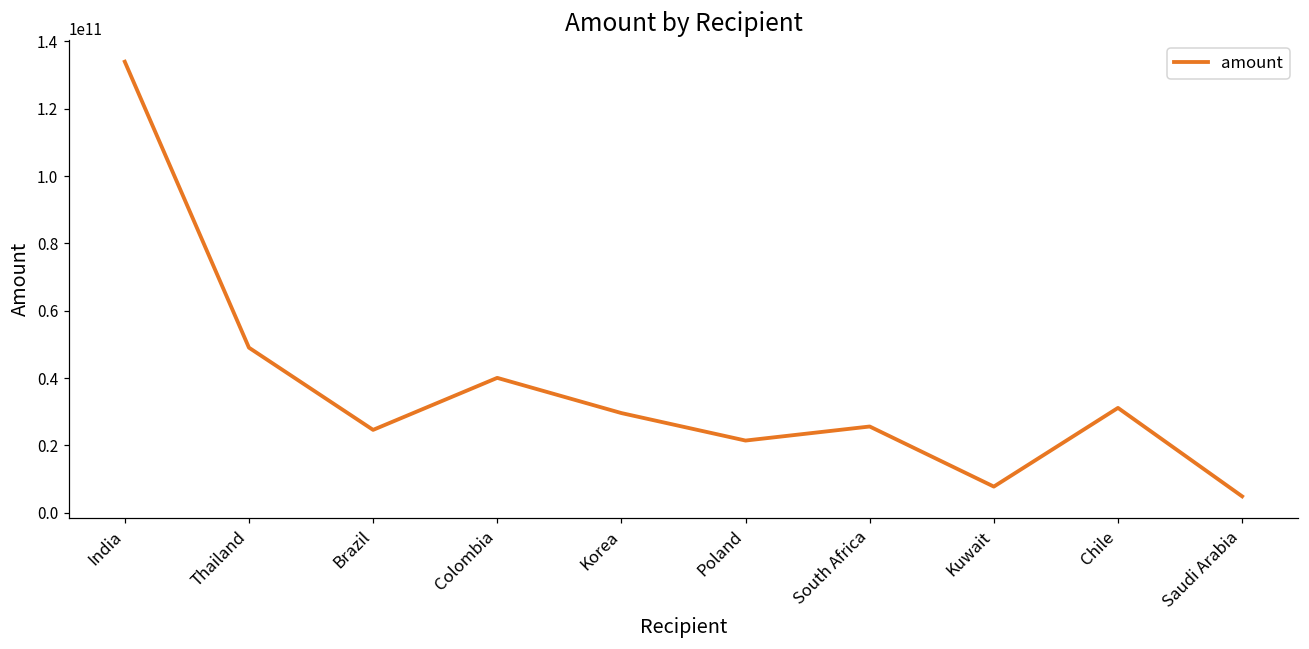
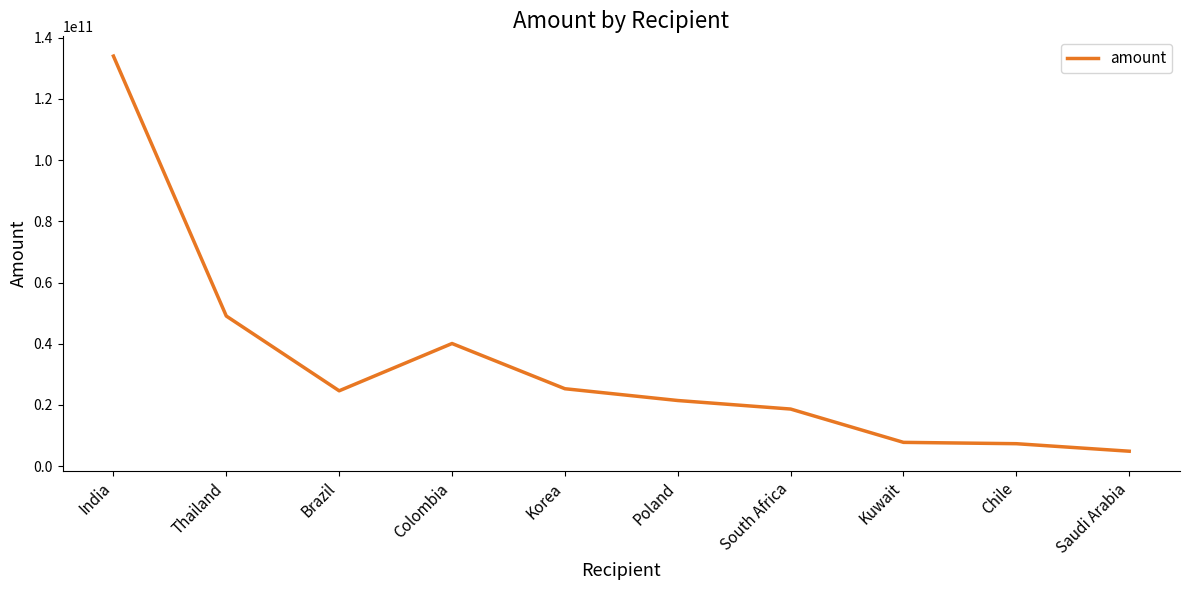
Korea: 30000000000 -> 25000000000
South Africa: 26000000000 -> 19000000000
Chile: 31000000000 -> 7000000000
